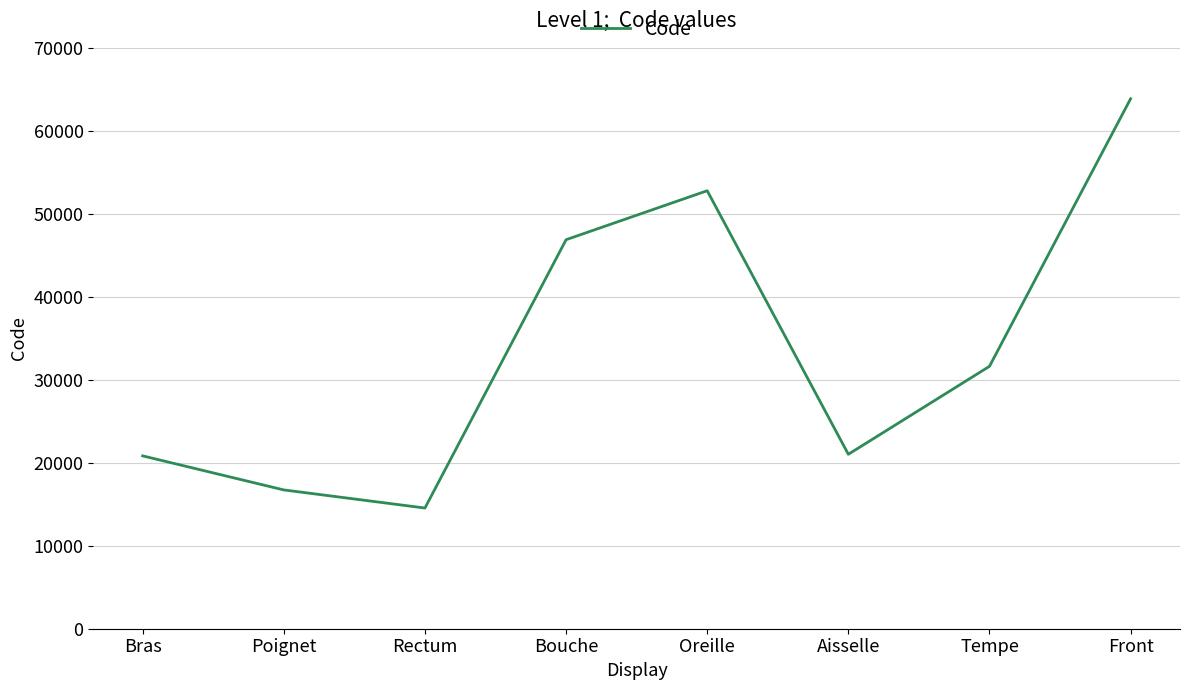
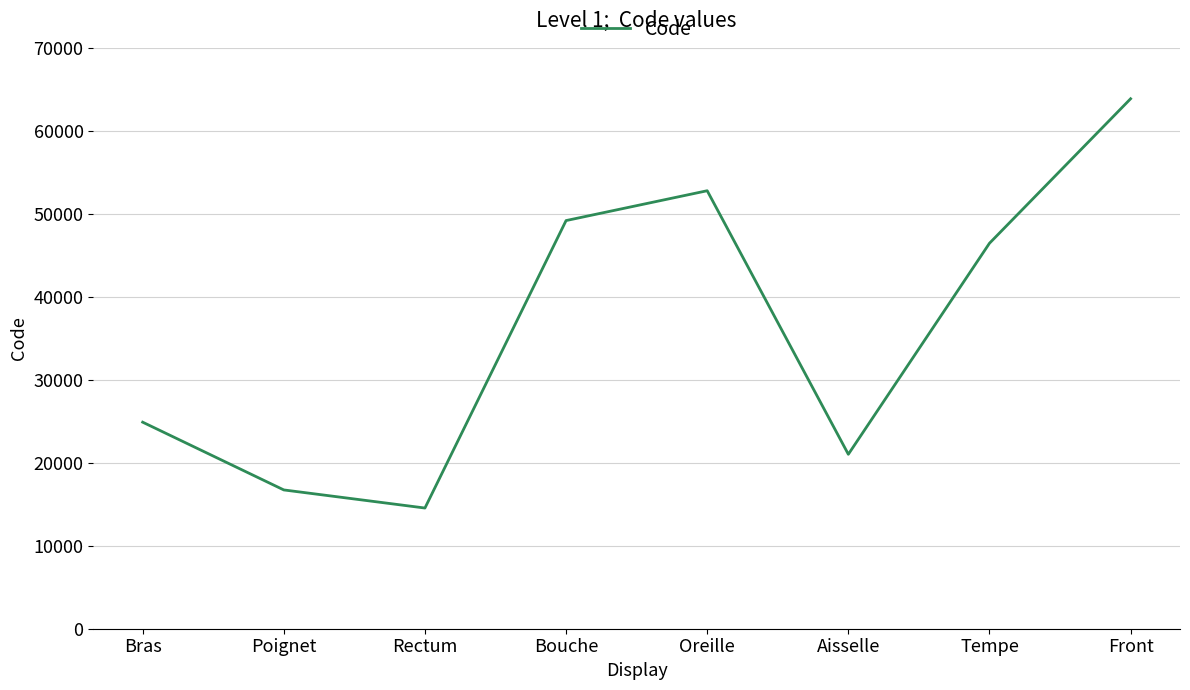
Bras: 21000 -> 25000
Bouche: 47000 -> 49000
Tempe: 32000 -> 46000
